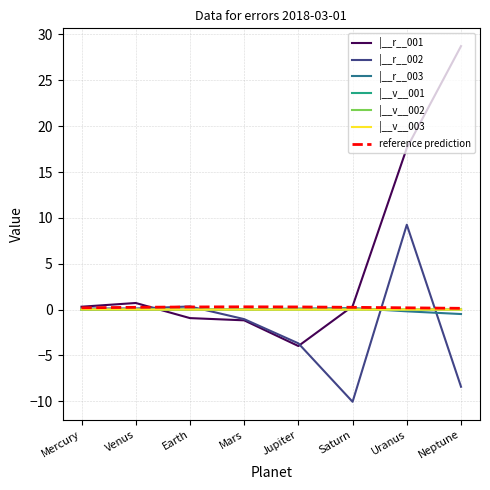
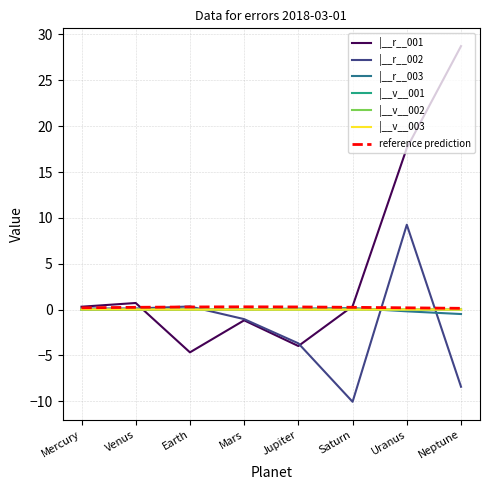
|__r__001, Earth: -1 -> -5
